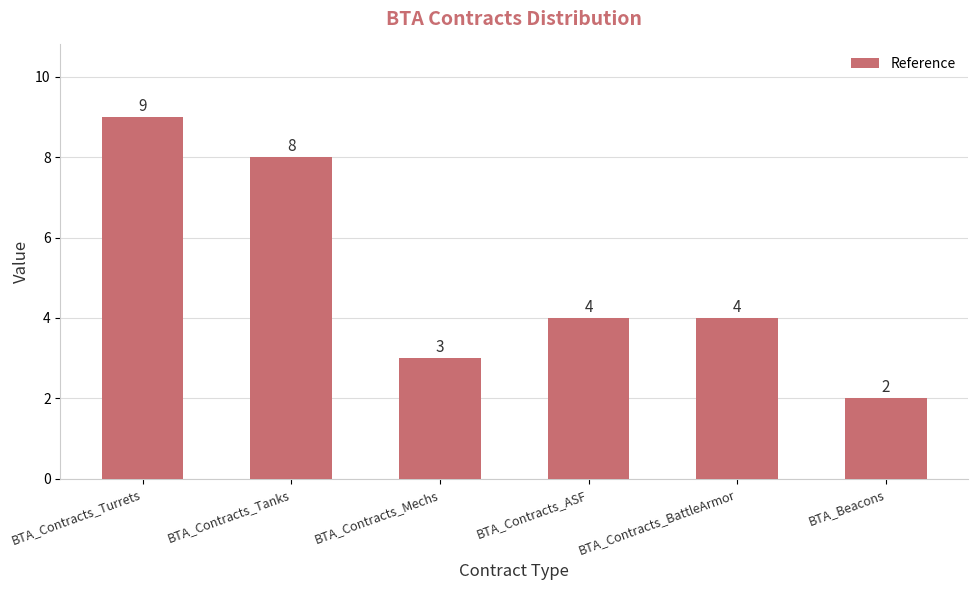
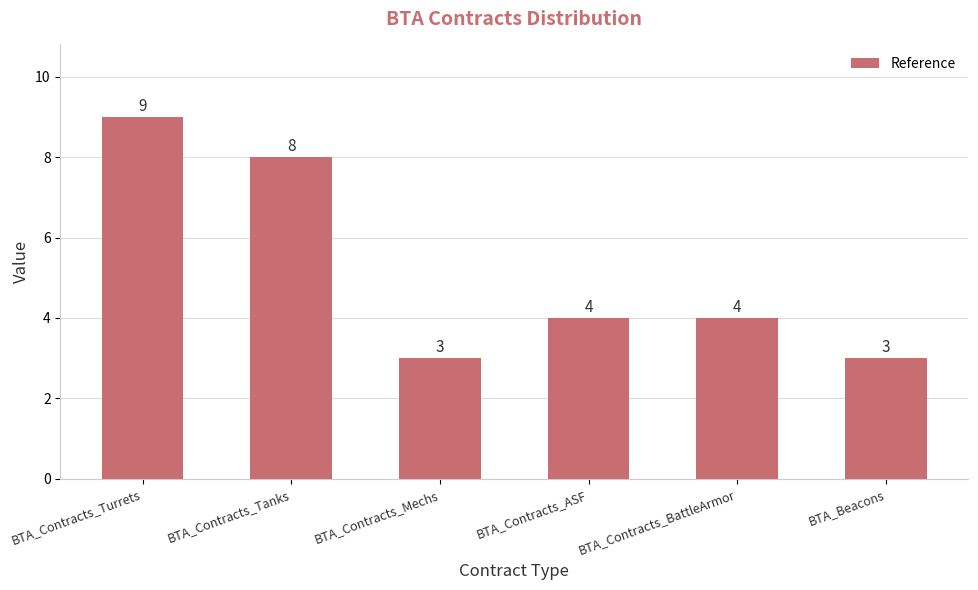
BTA_Beacons: 2 -> 3
